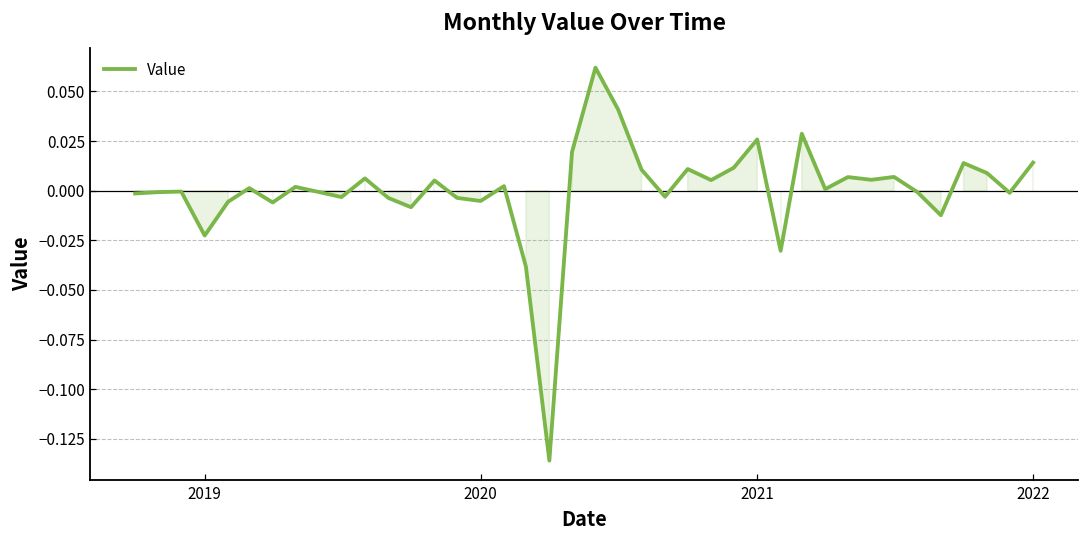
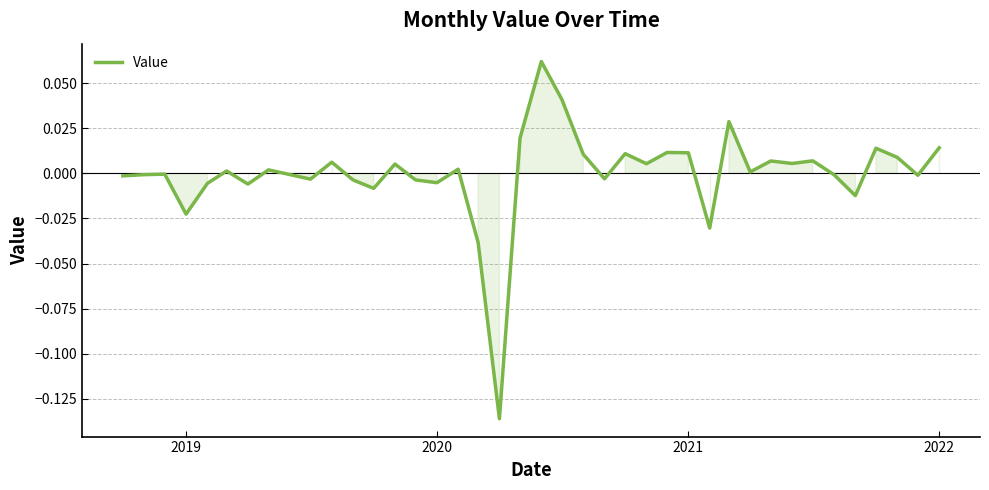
2021: 0.026 -> 0.011
